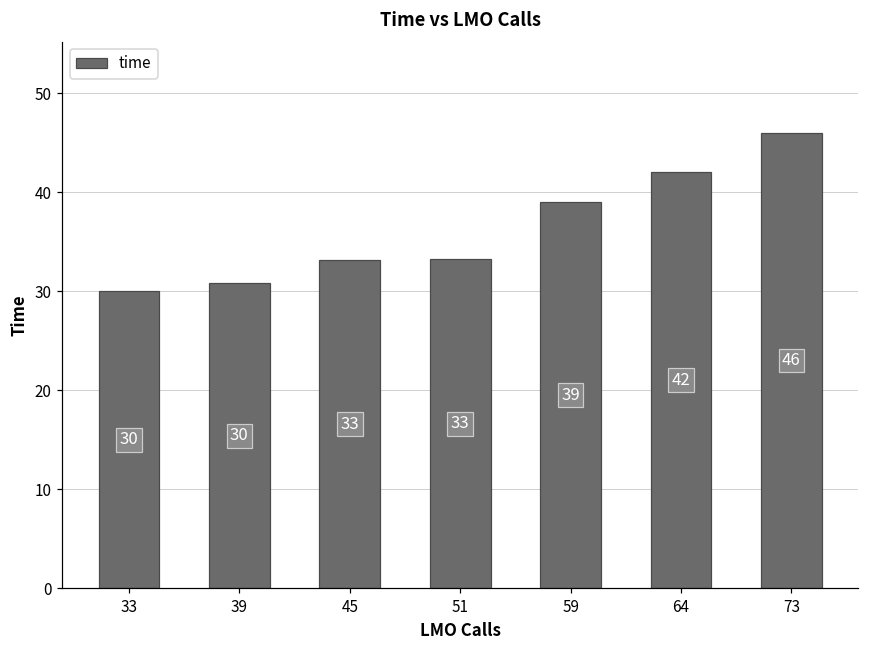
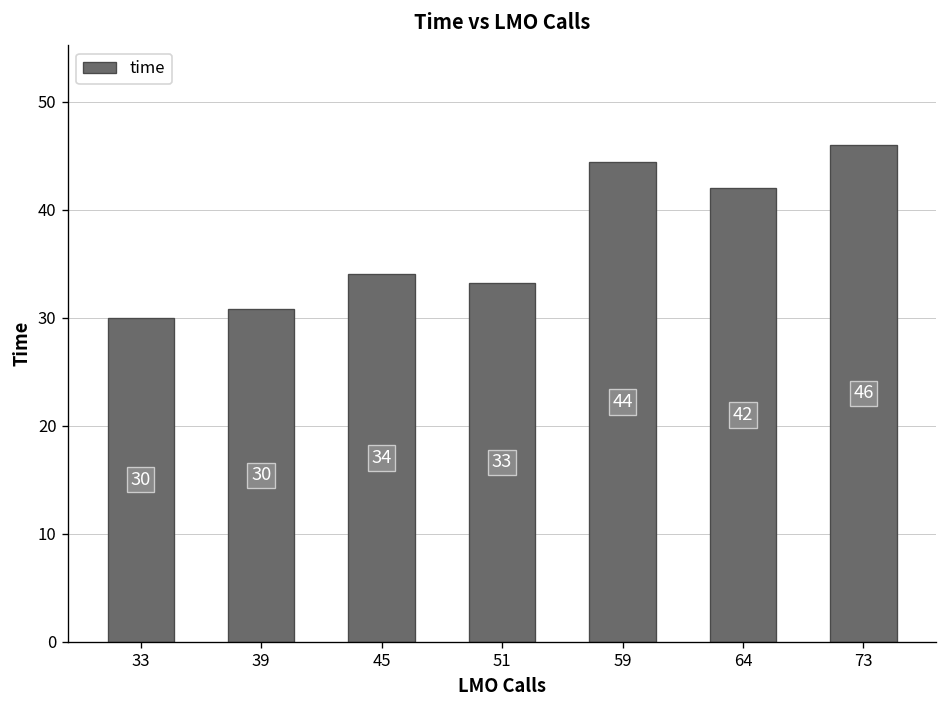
45: 33 -> 34
59: 39 -> 44
